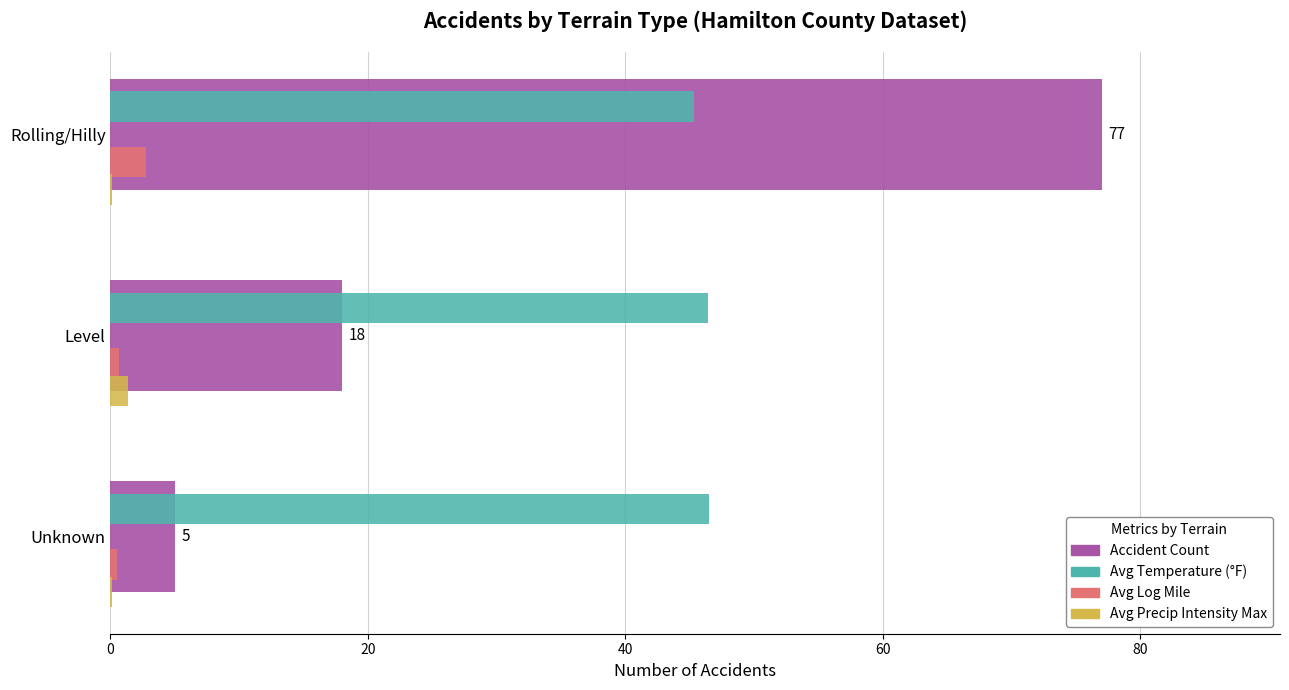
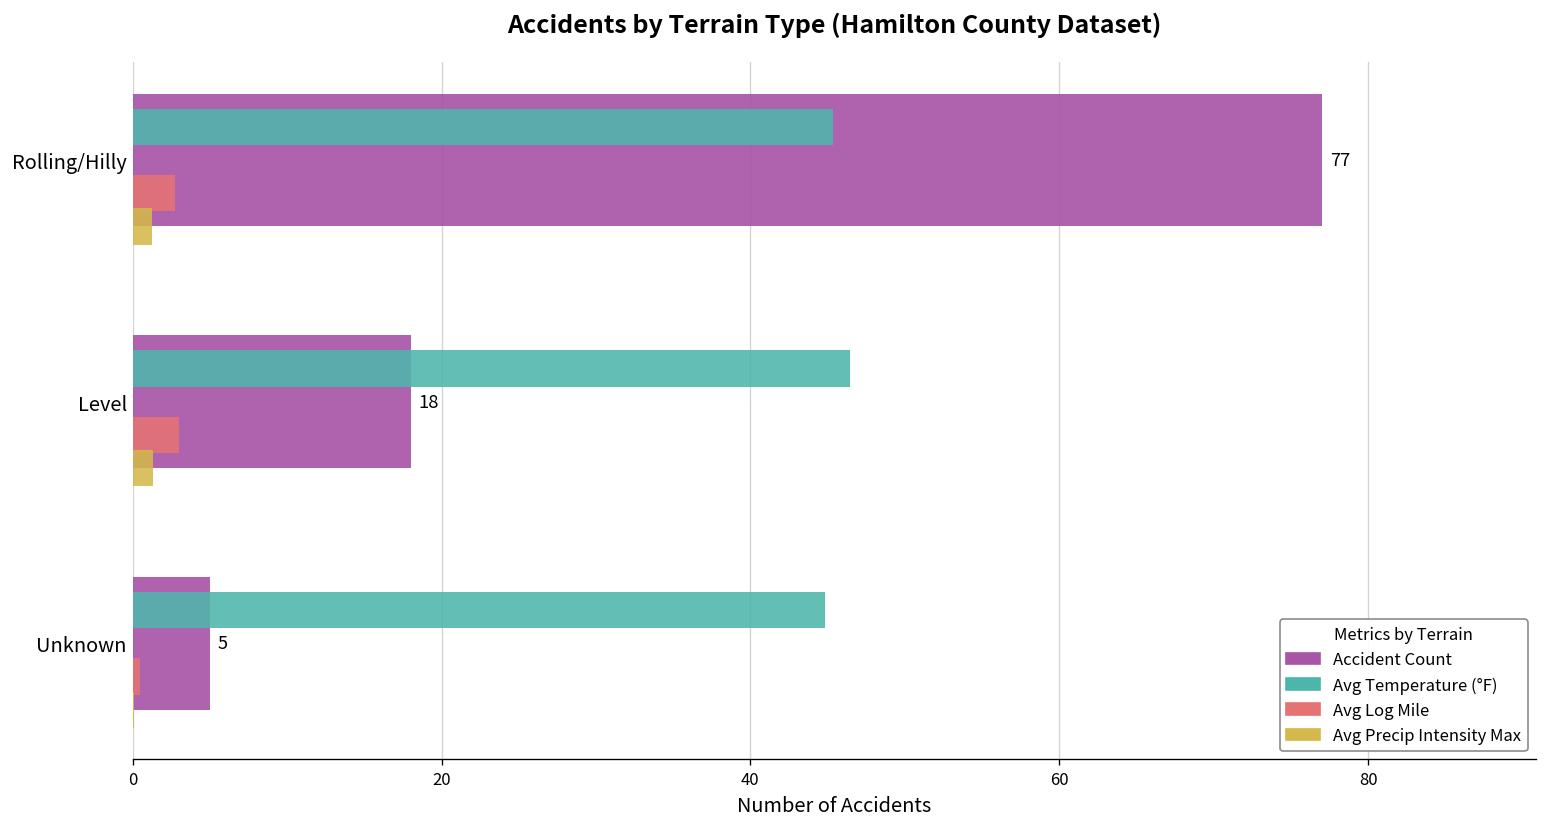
Avg Precip Intensity Max, Rolling/Hilly: 0.1 -> 1.3
Avg Log Mile, Level: 0.7 -> 3.0
Avg Temperature (°F), Unknown: 46.5 -> 44.8
